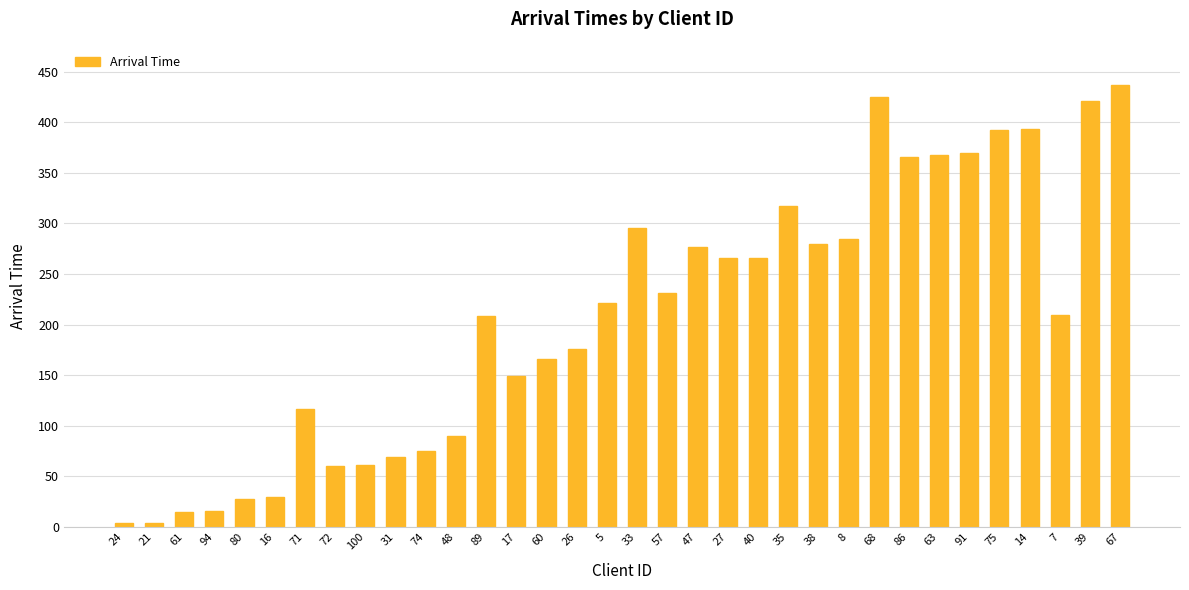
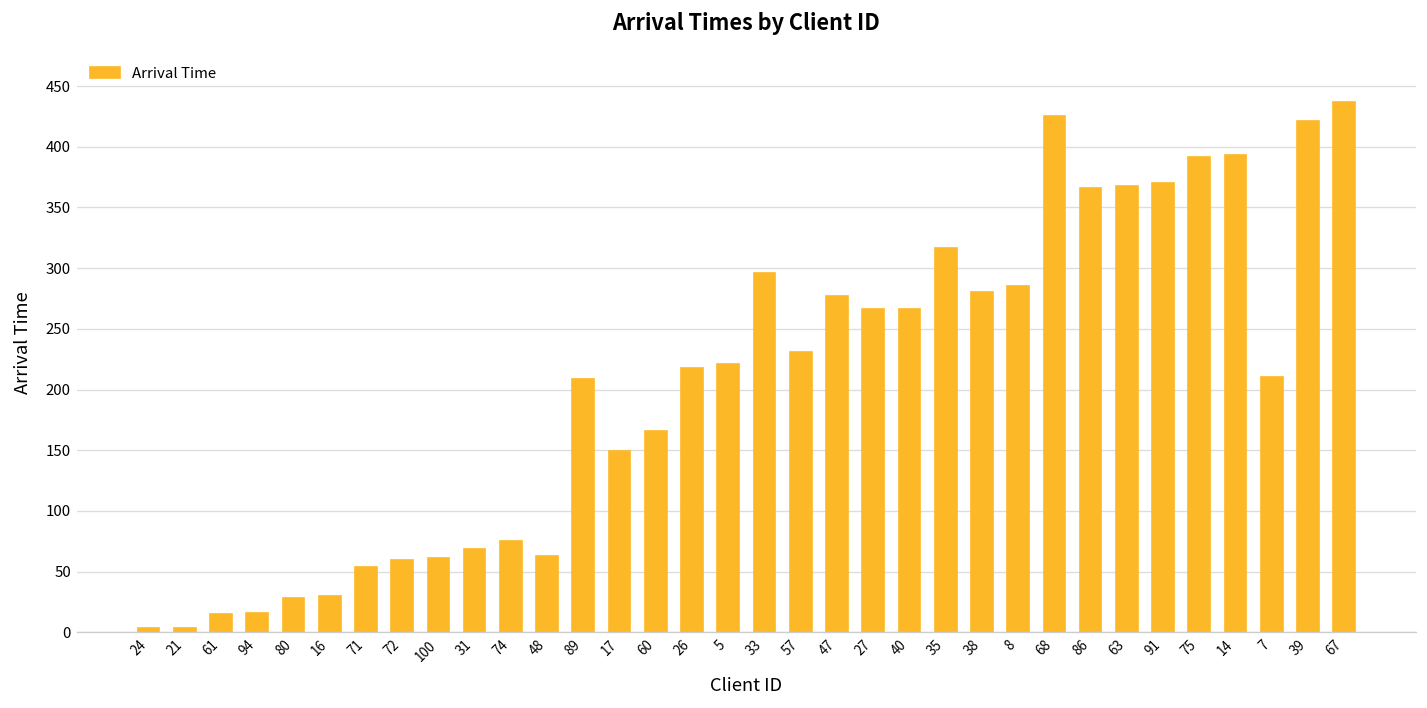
71: 117 -> 54
48: 90 -> 63
26: 176 -> 218
